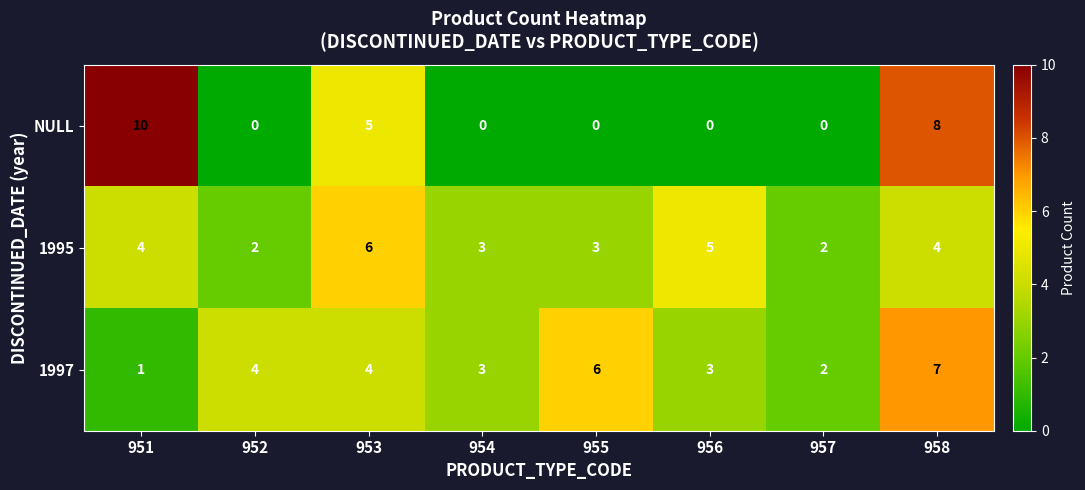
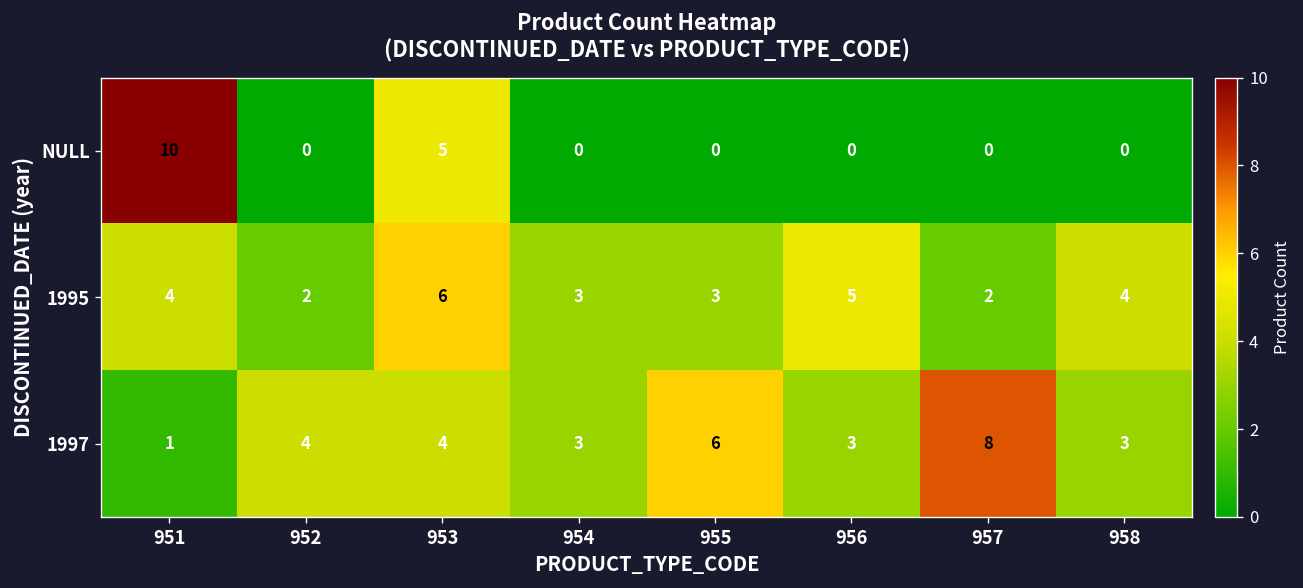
NULL, 958: 8 -> 0
1997, 957: 2 -> 8
1997, 958: 7 -> 3
